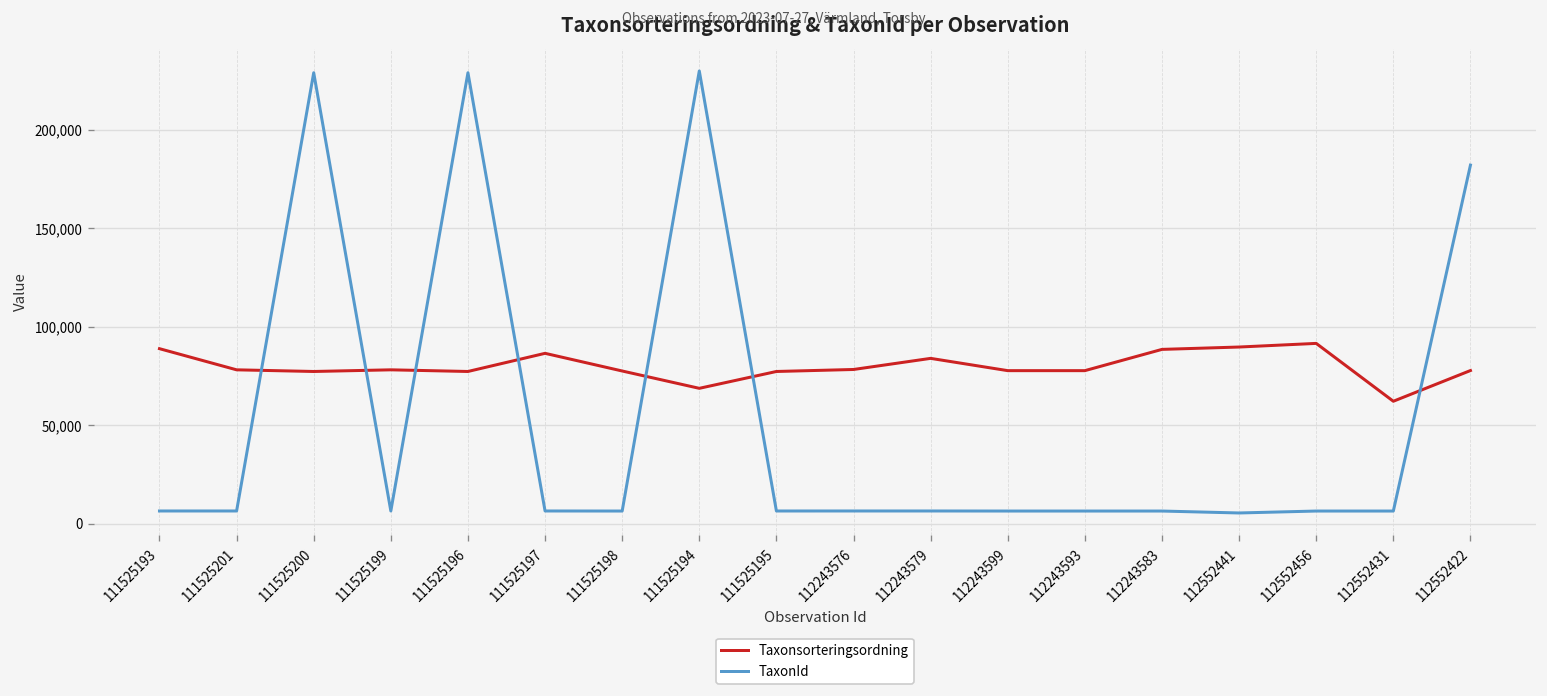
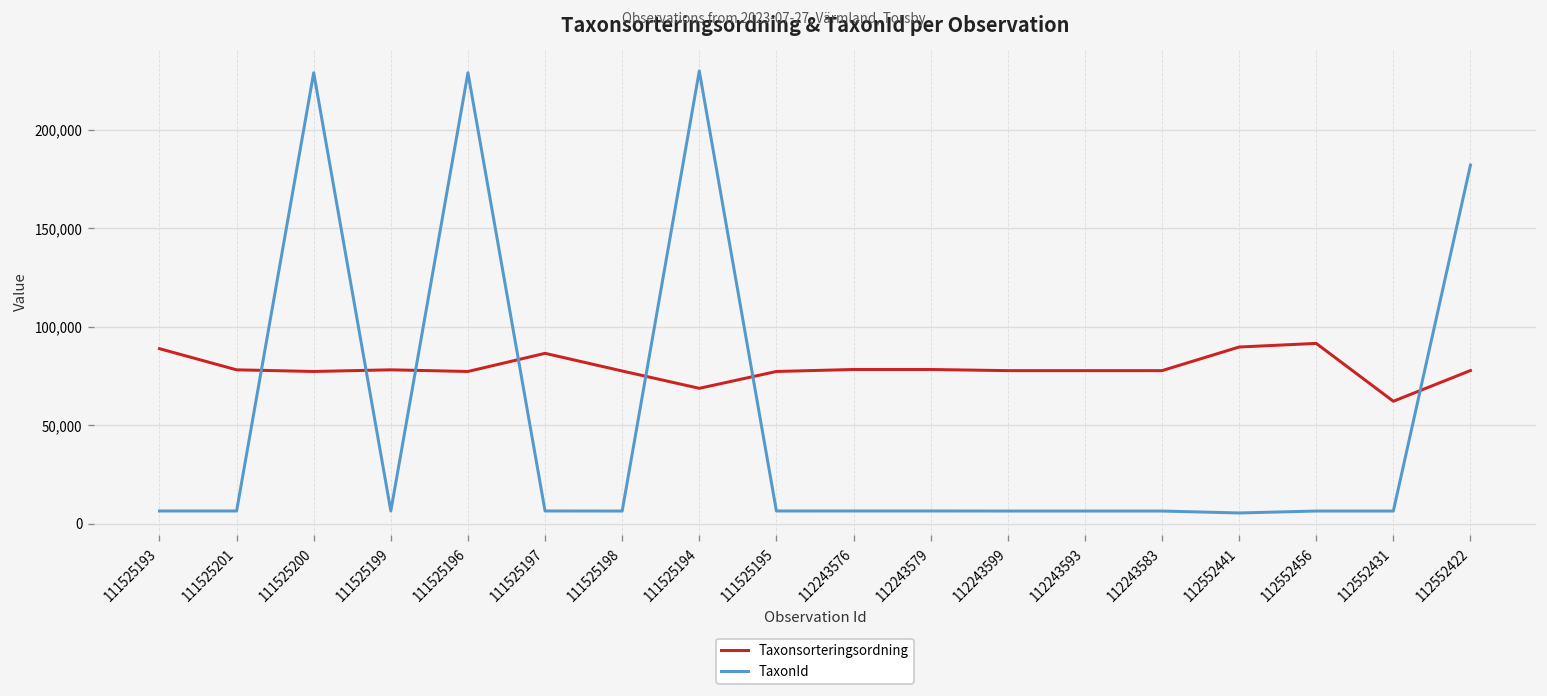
Taxonsorteringsordning, 112243579: 84,000 -> 78,000
Taxonsorteringsordning, 112243583: 88,000 -> 78,000
